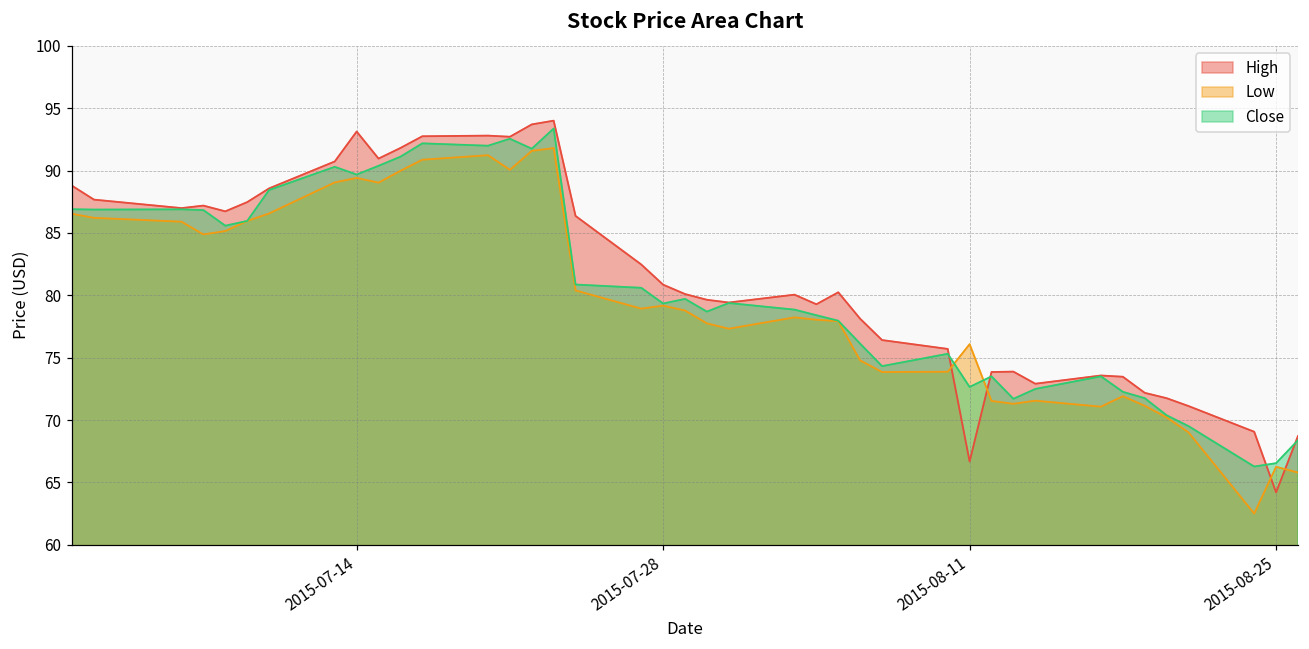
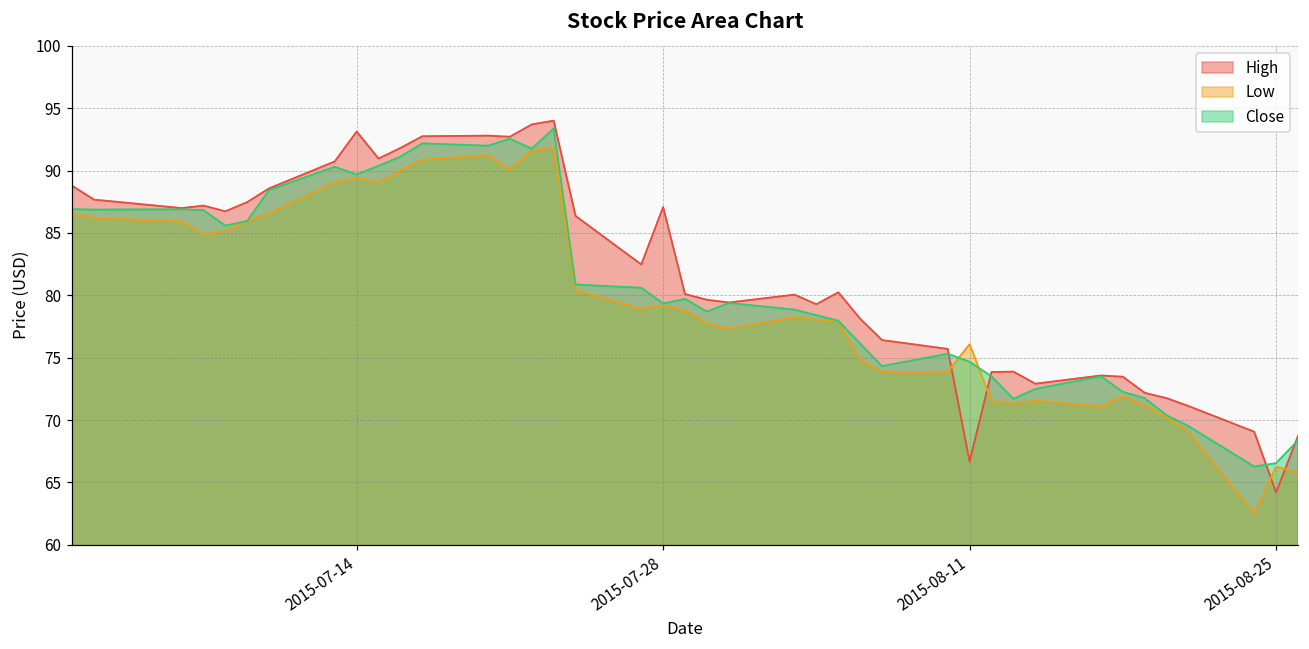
High, 2015-07-28: 80.8 -> 87.1
Close, 2015-08-11: 72.7 -> 74.7
